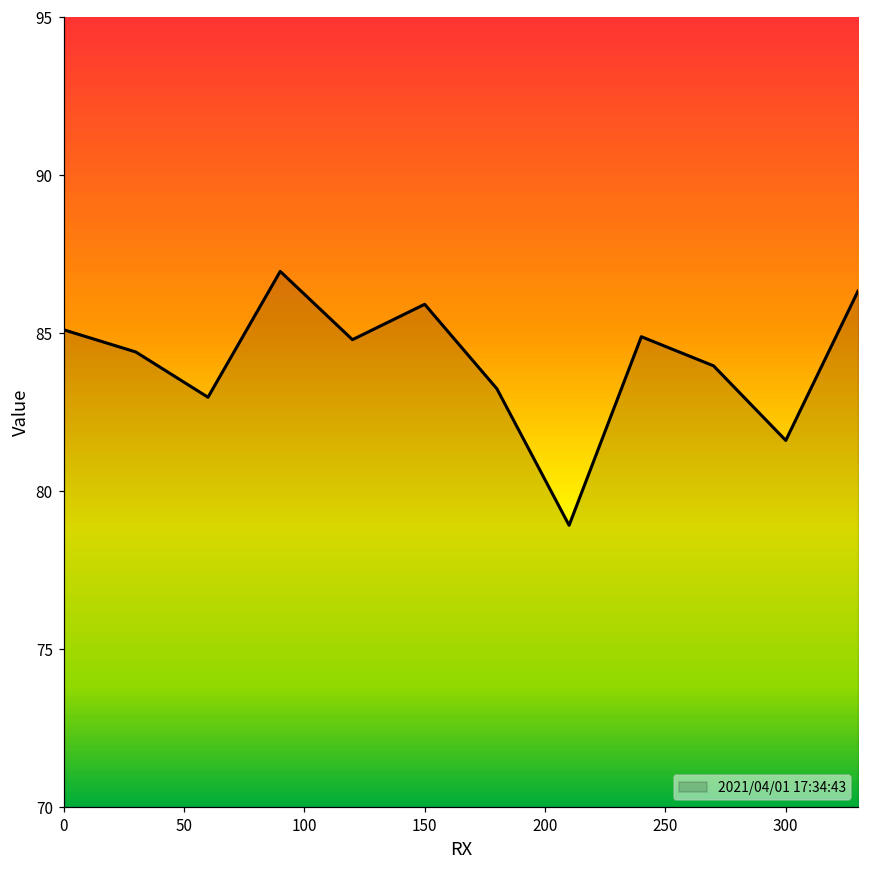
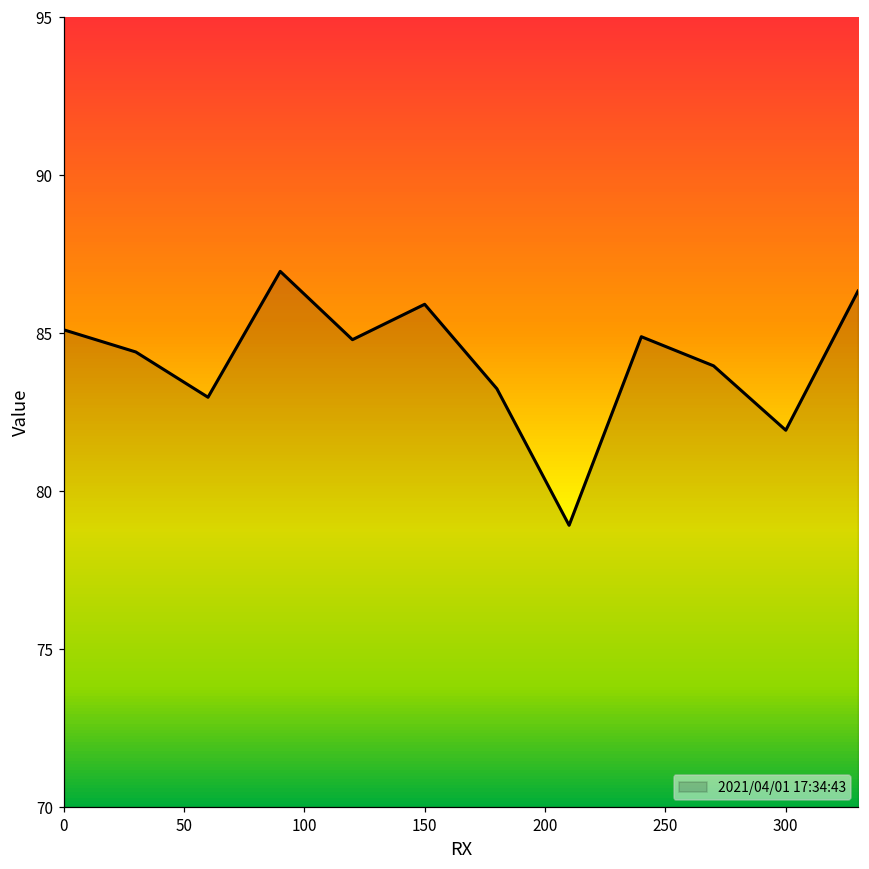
300: 81.6 -> 81.9
